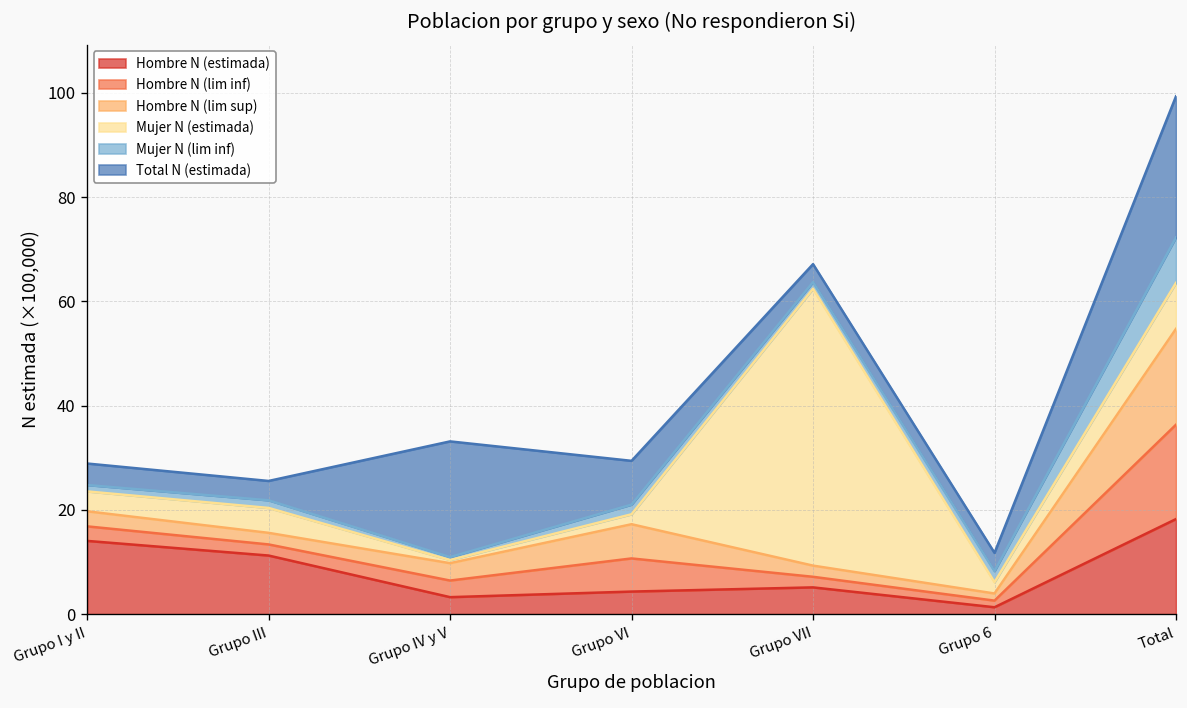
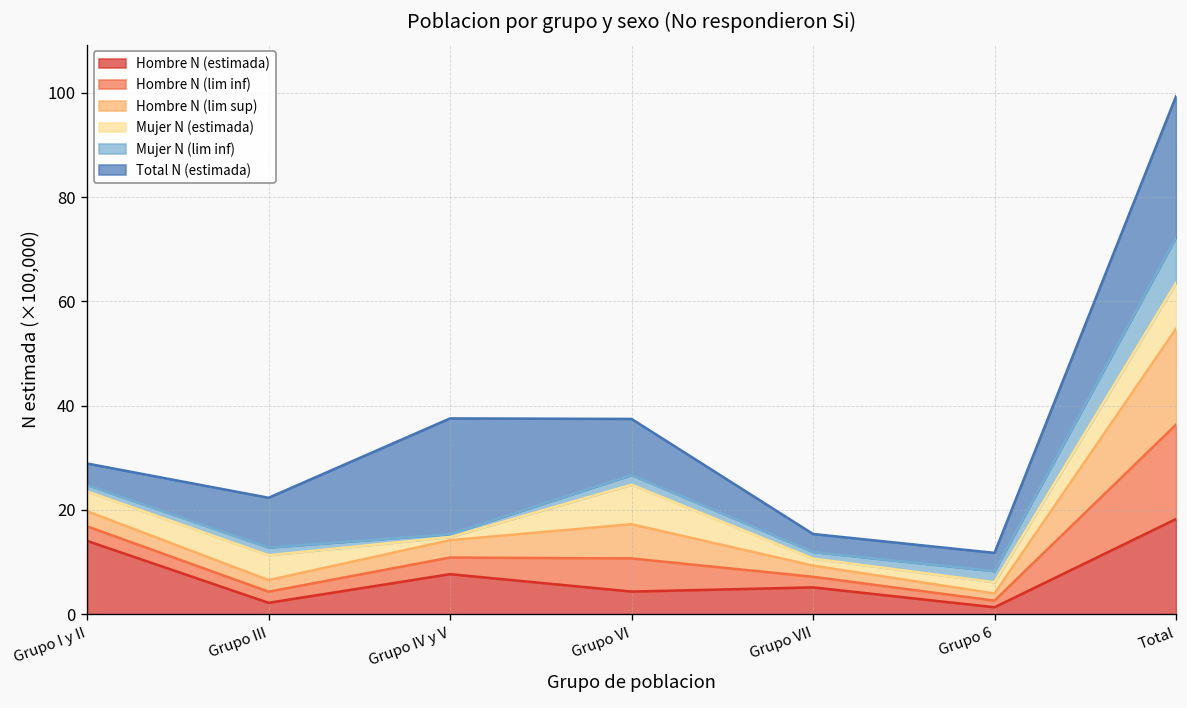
Hombre N (estimada), Grupo III: 11 -> 2
Total N (estimada), Grupo III: 4 -> 10
Hombre N (estimada), Grupo IV y V: 3 -> 8
Mujer N (estimada), Grupo VI: 2 -> 8
Total N (estimada), Grupo VI: 8 -> 11
Mujer N (estimada), Grupo VII: 53 -> 1
